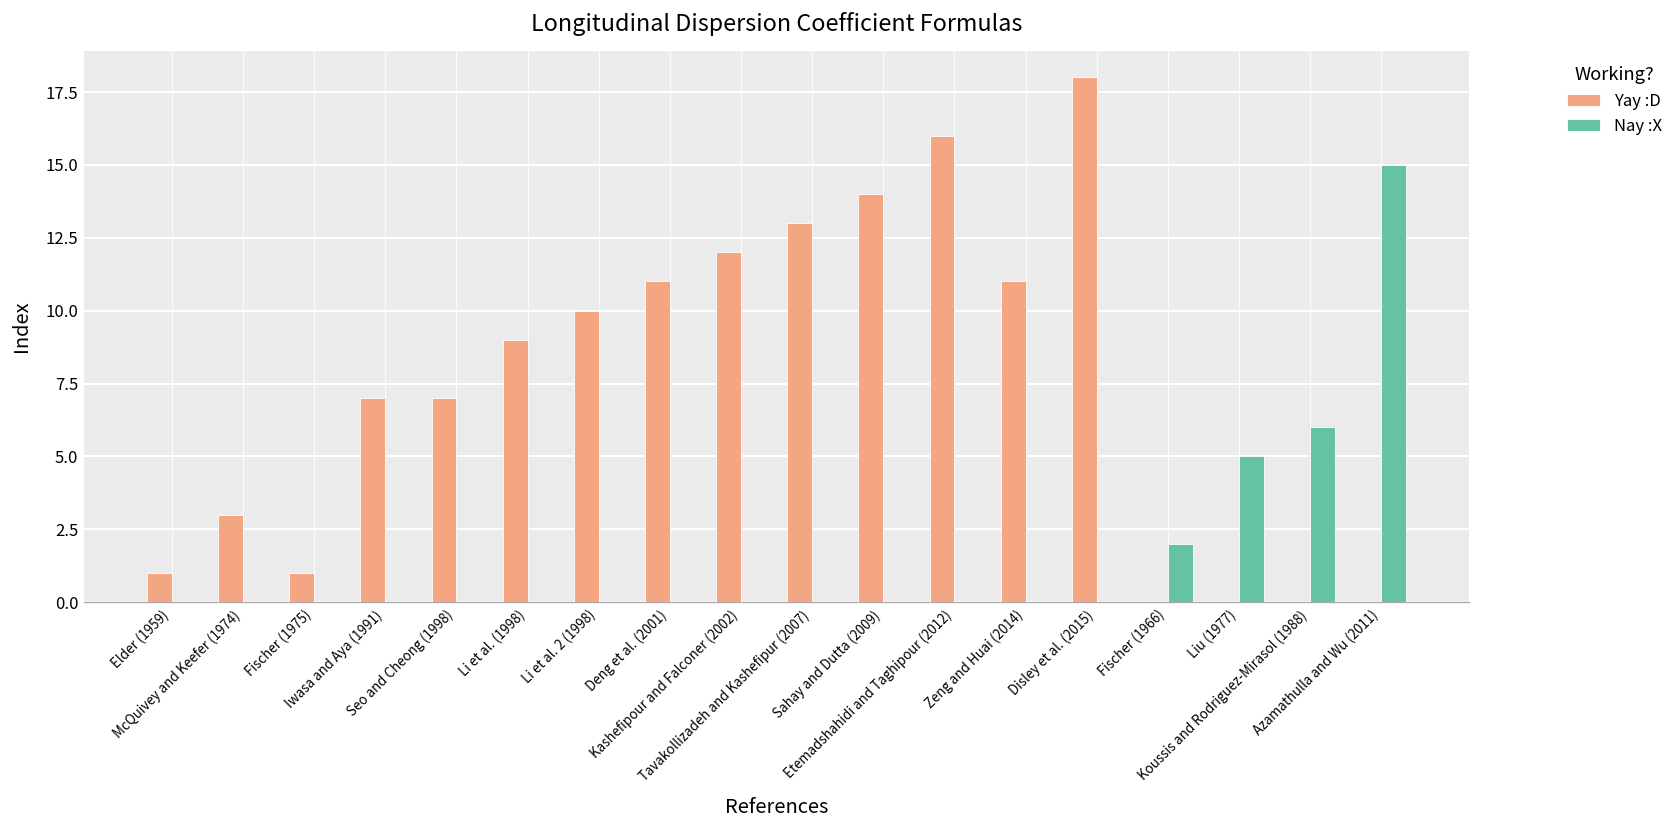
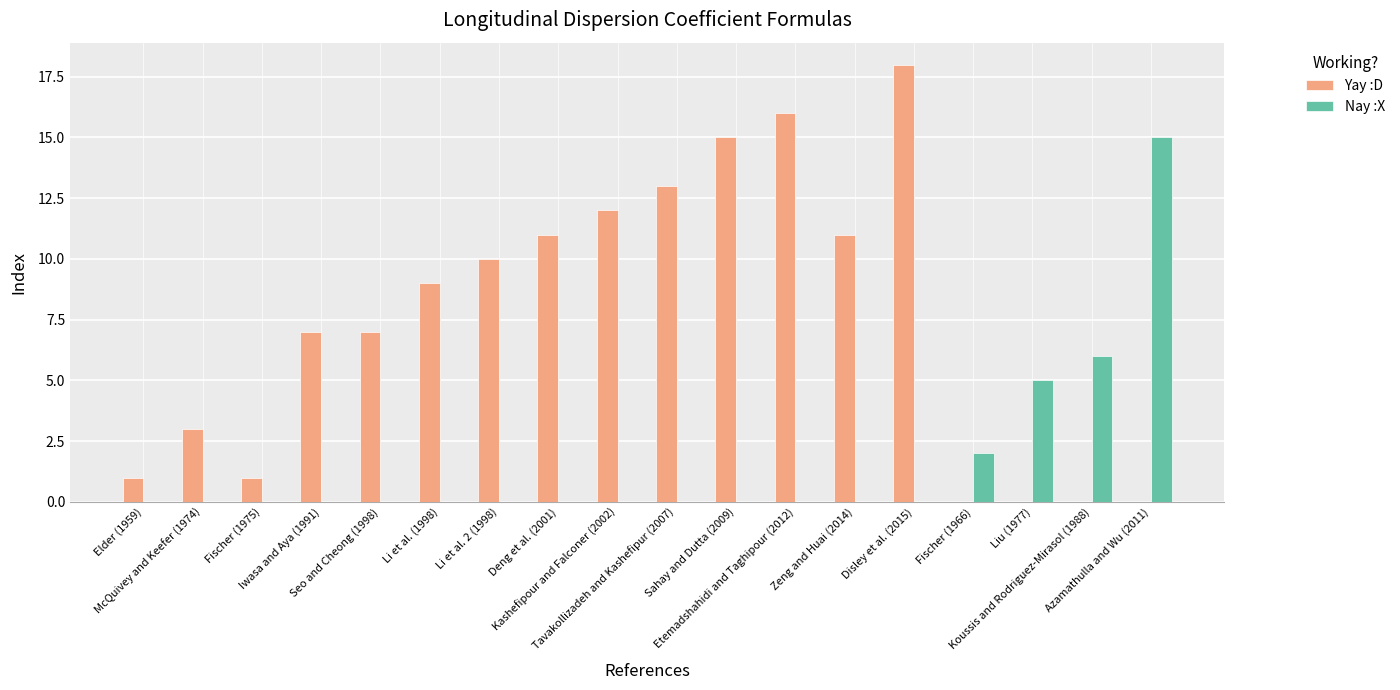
Yay :D, Sahay and Dutta (2009): 14 -> 15
